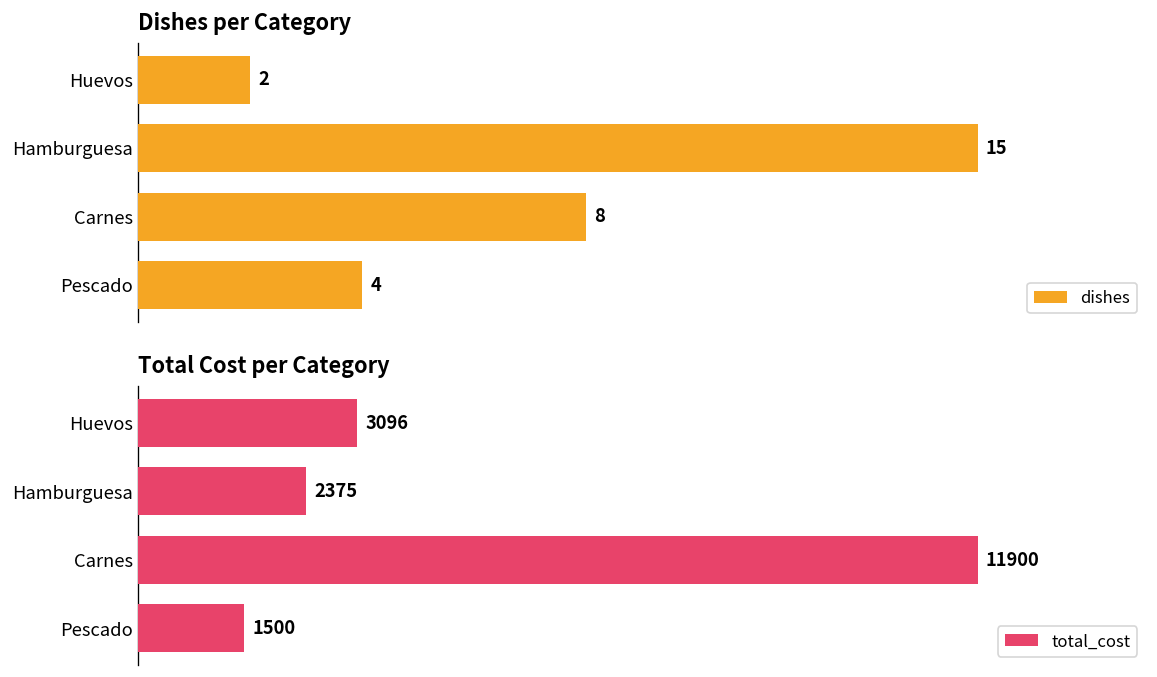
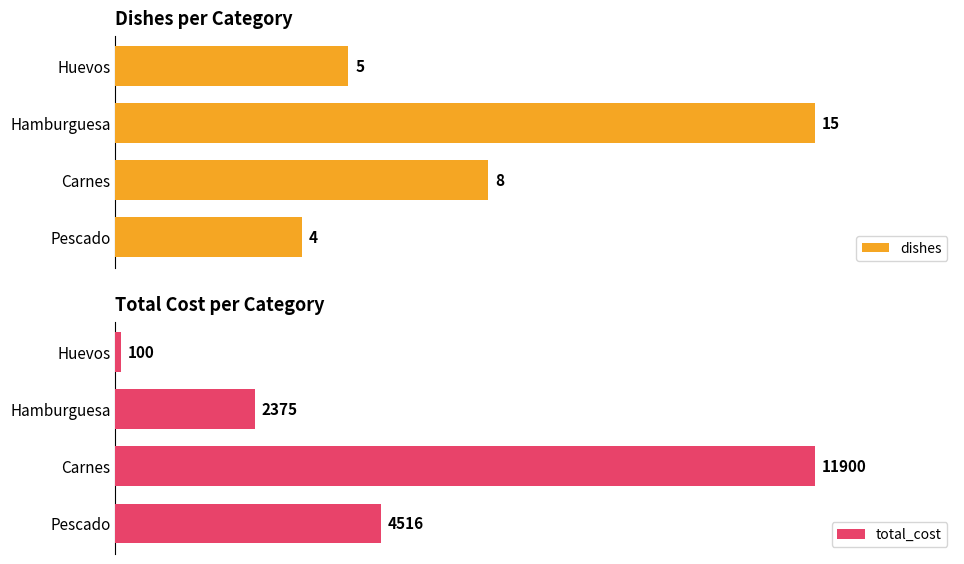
Dishes per Category, Huevos: 2 -> 5
Total Cost per Category, Huevos: 3096 -> 100
Total Cost per Category, Pescado: 1500 -> 4516
